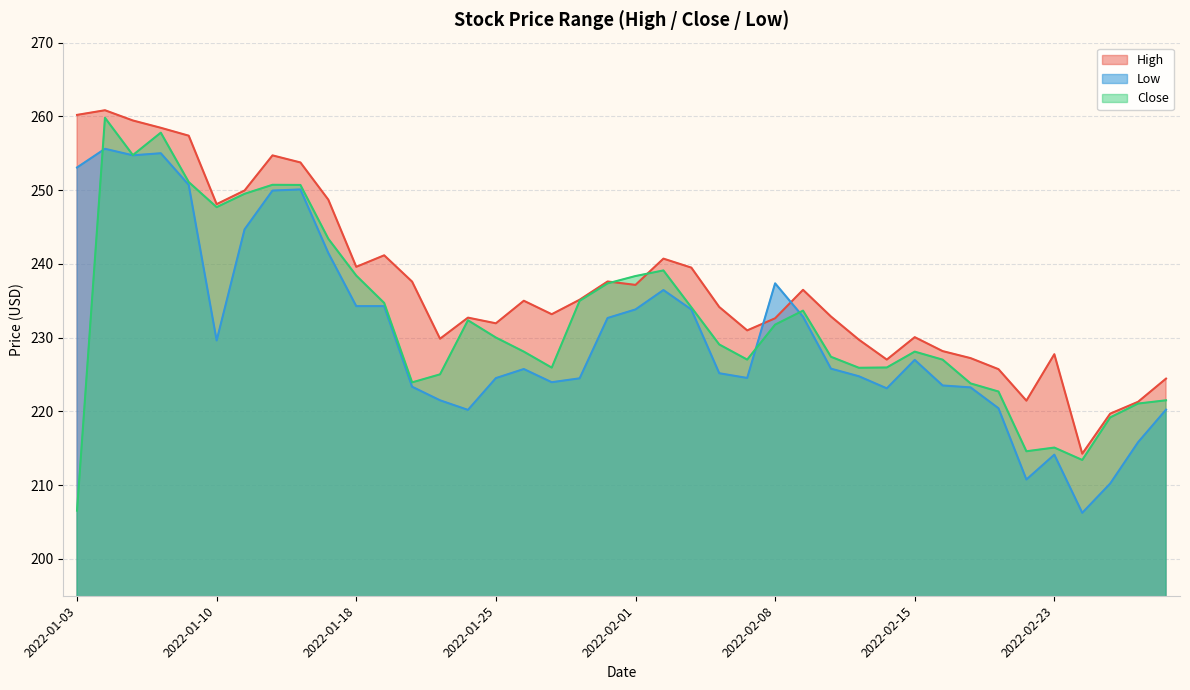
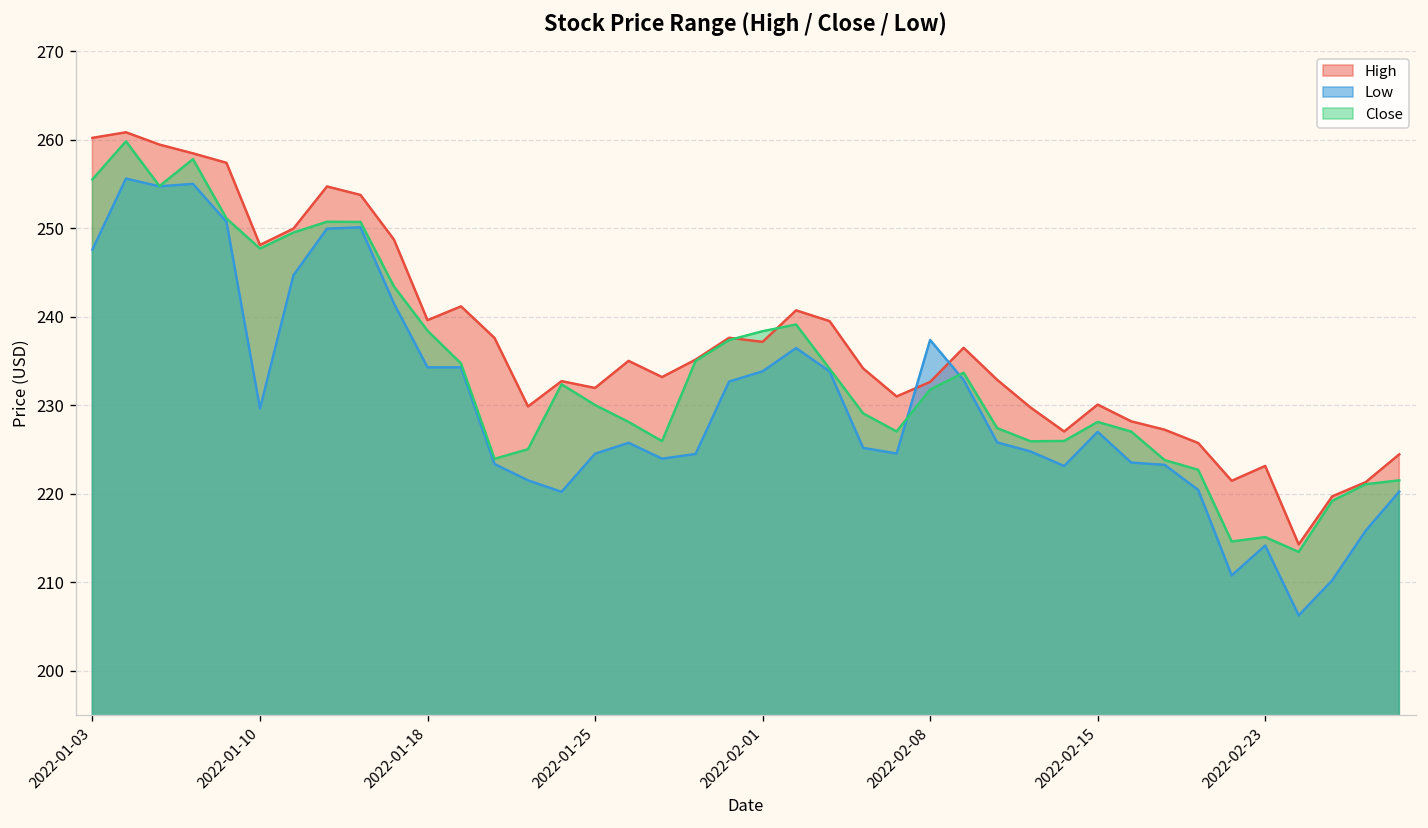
Low, 2022-01-03: 253 -> 248
Close, 2022-01-03: 207 -> 256
High, 2022-02-23: 228 -> 223
